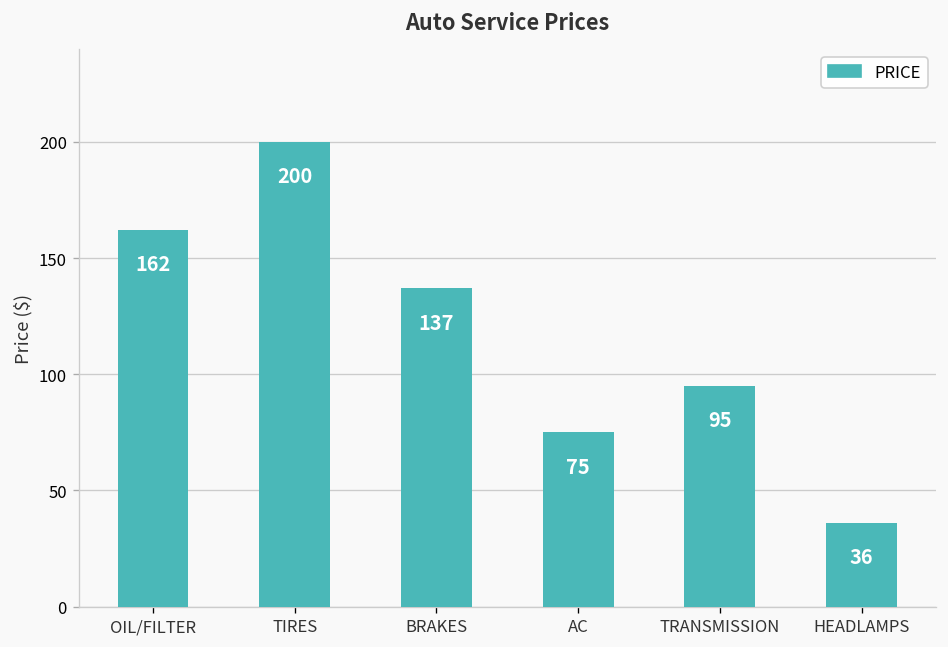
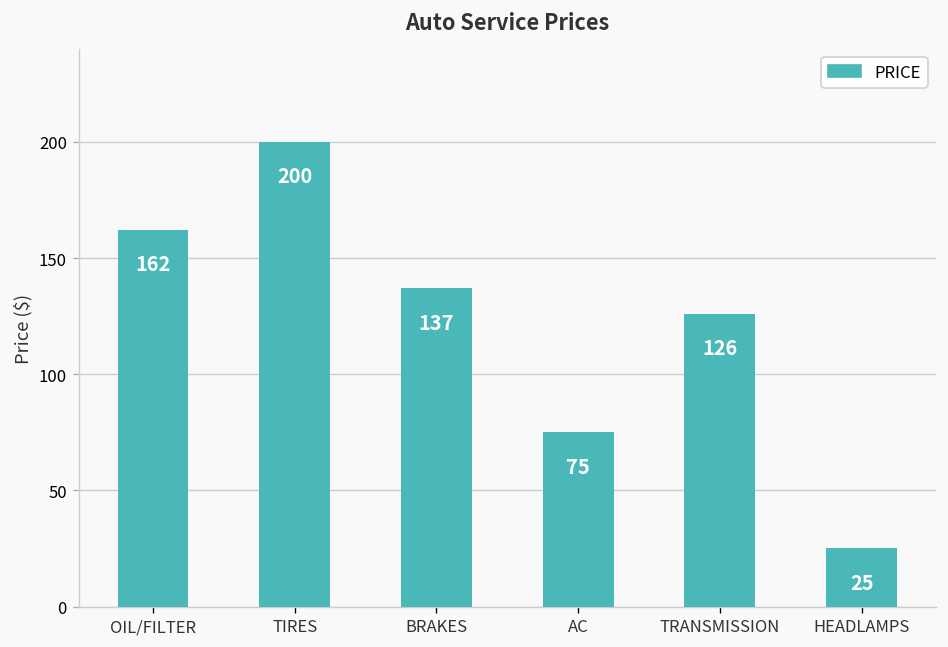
TRANSMISSION: 95 -> 126
HEADLAMPS: 36 -> 25
